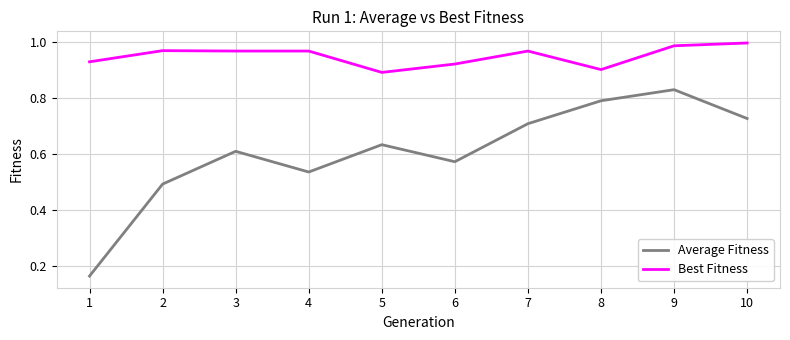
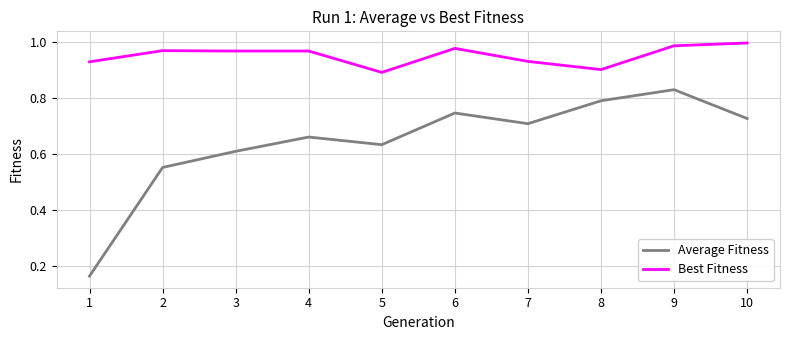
Average Fitness, 2: 0.49 -> 0.55
Average Fitness, 4: 0.54 -> 0.66
Average Fitness, 6: 0.57 -> 0.75
Best Fitness, 6: 0.92 -> 0.98
Best Fitness, 7: 0.97 -> 0.93
